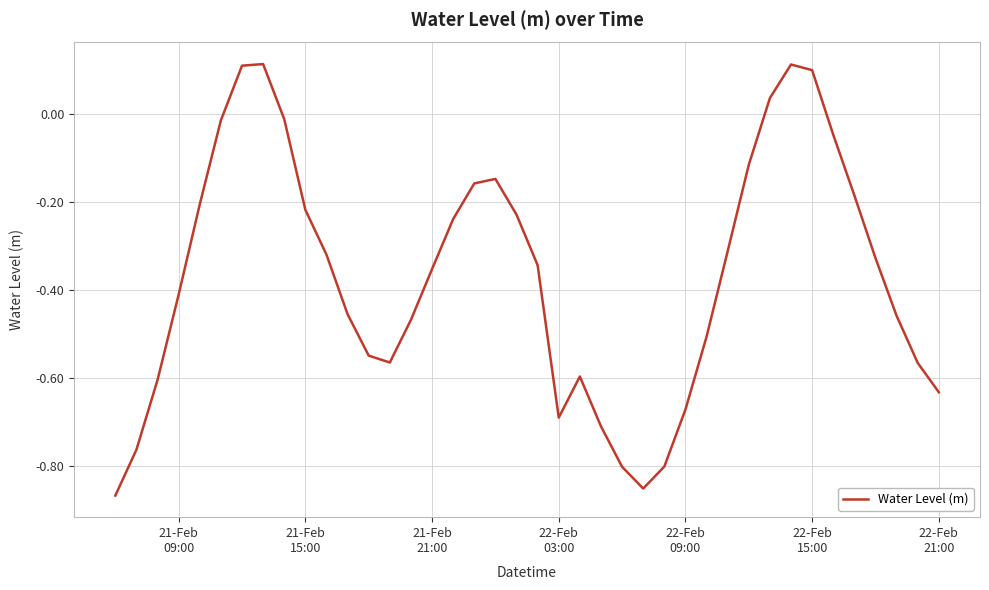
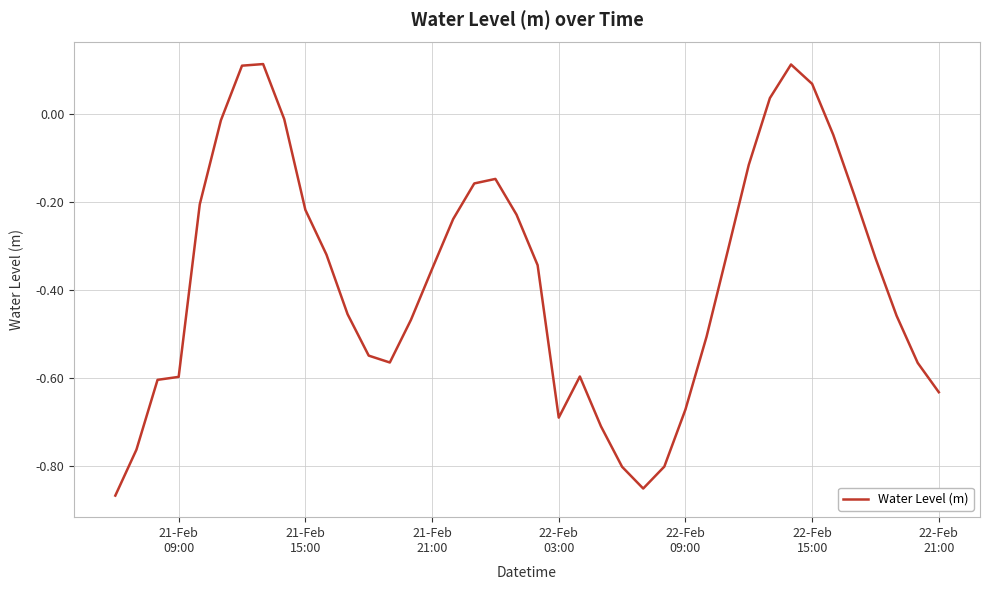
21-Feb 09:00: -0.41 -> -0.60
22-Feb 15:00: 0.10 -> 0.07
